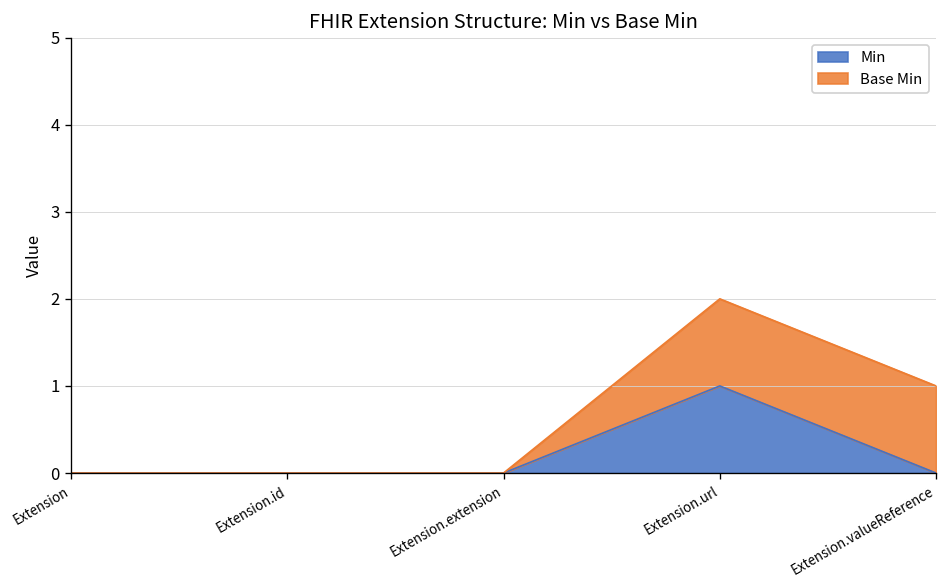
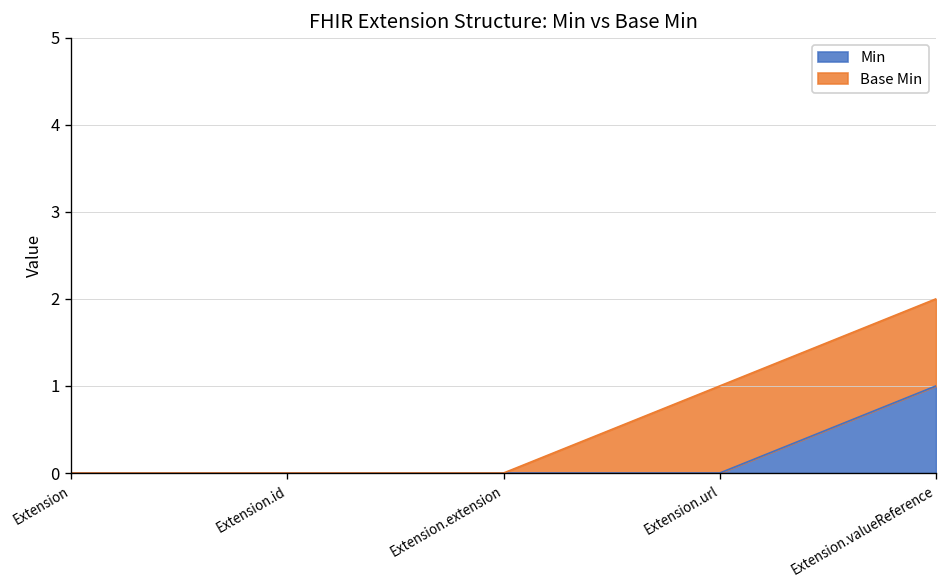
Min, Extension.url: 1 -> 0
Min, Extension.valueReference: 0 -> 1
